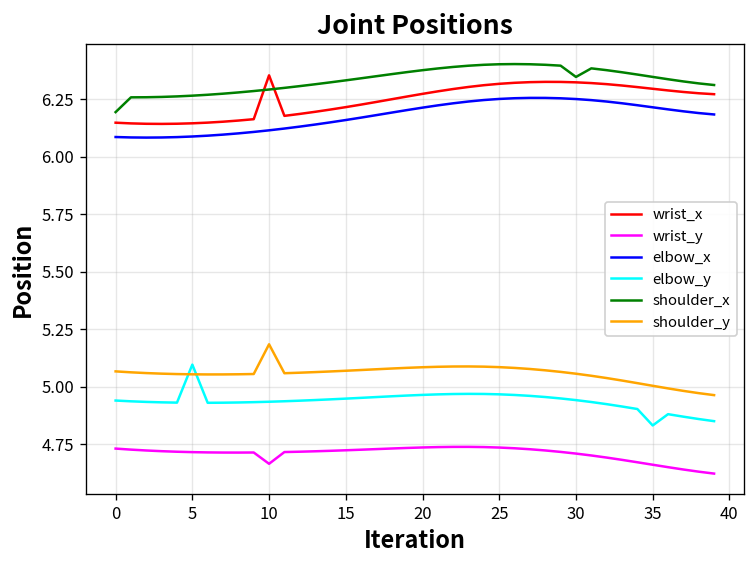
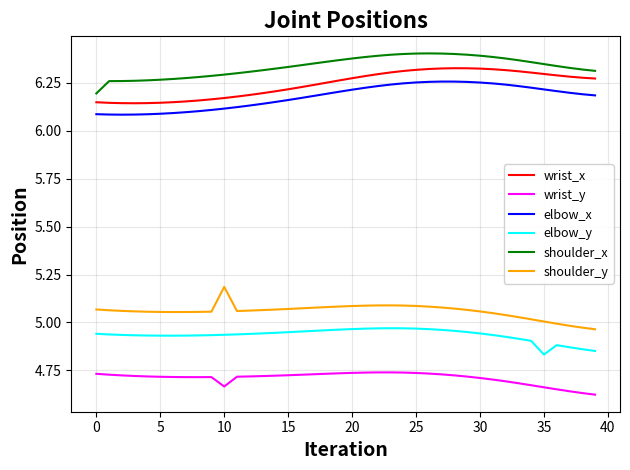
elbow_y, 5: 5.10 -> 4.93
wrist_x, 10: 6.35 -> 6.17
shoulder_x, 30: 6.35 -> 6.39
